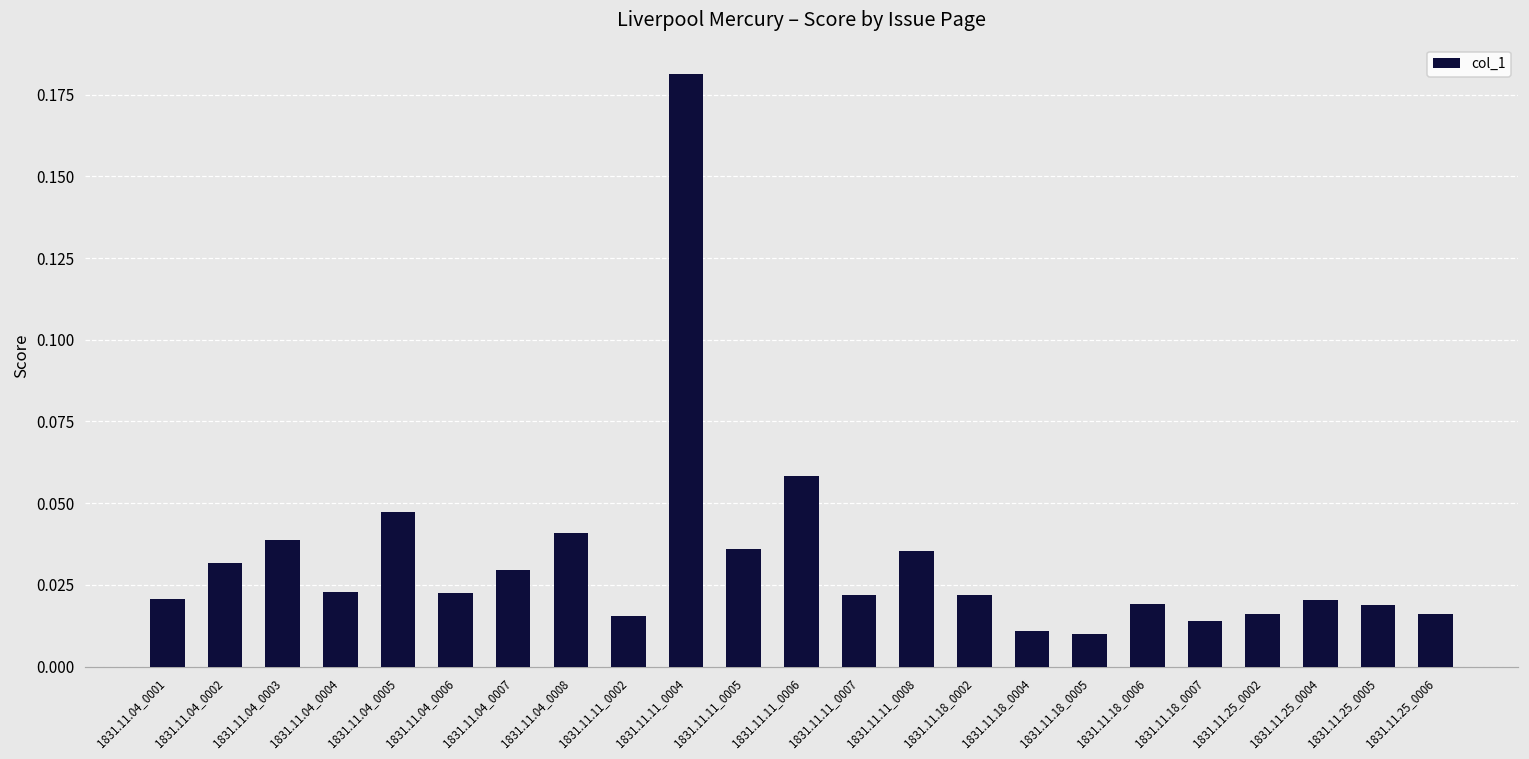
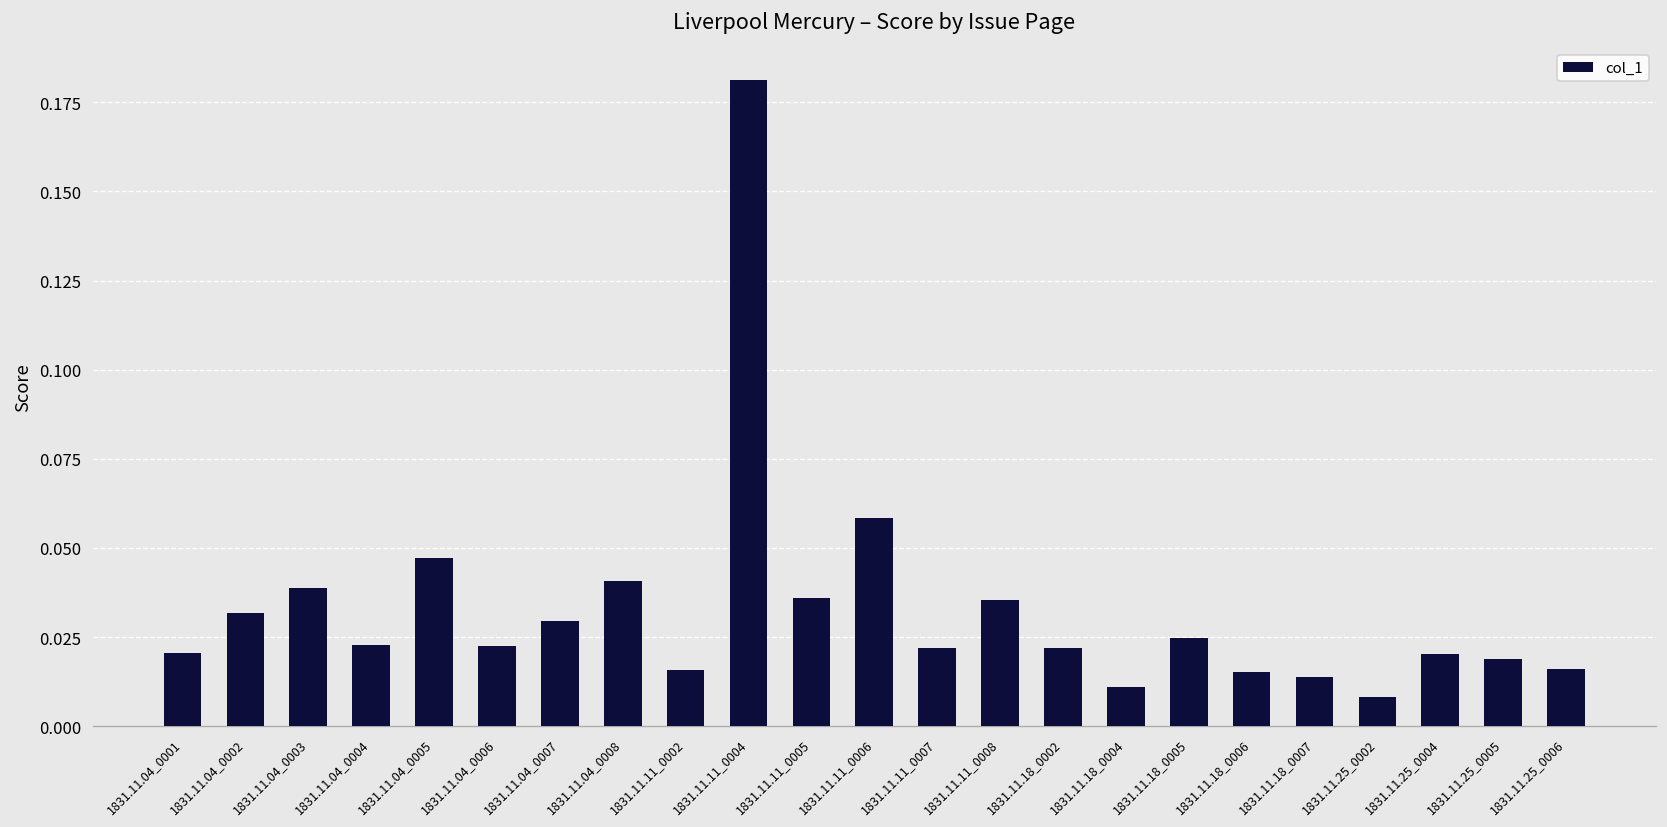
1831.11.18_0005: 0.010 -> 0.025
1831.11.18_0006: 0.019 -> 0.015
1831.11.25_0002: 0.016 -> 0.008
